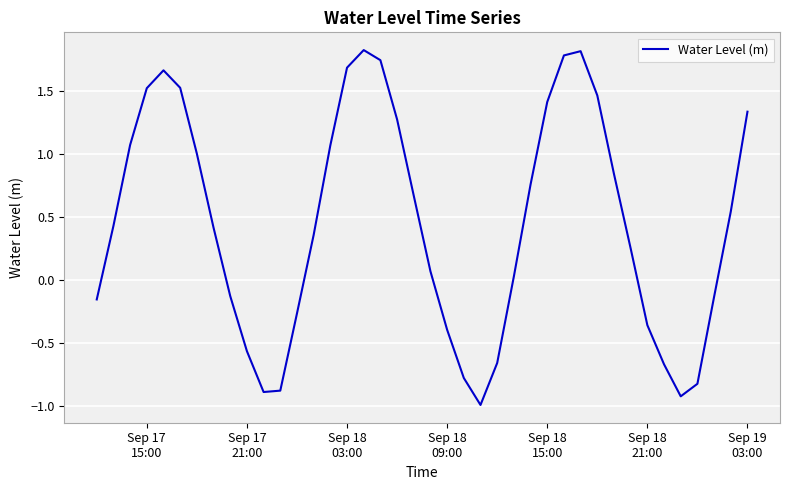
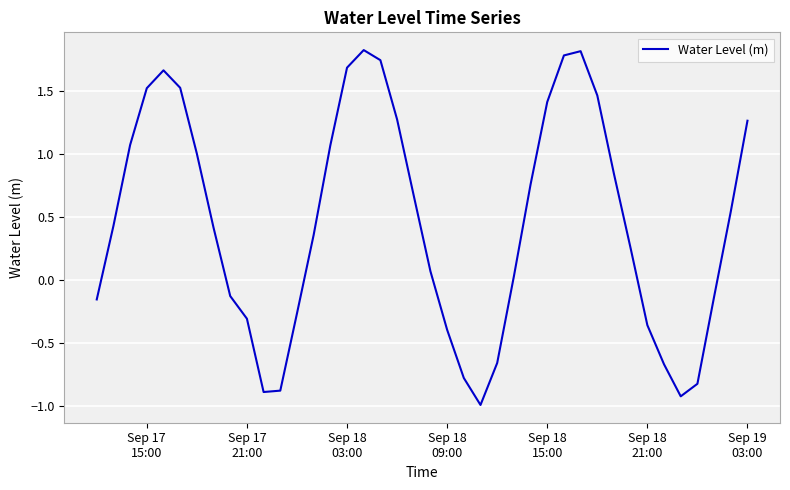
Sep 17 21:00: -0.57 -> -0.31
Sep 19 03:00: 1.33 -> 1.26
